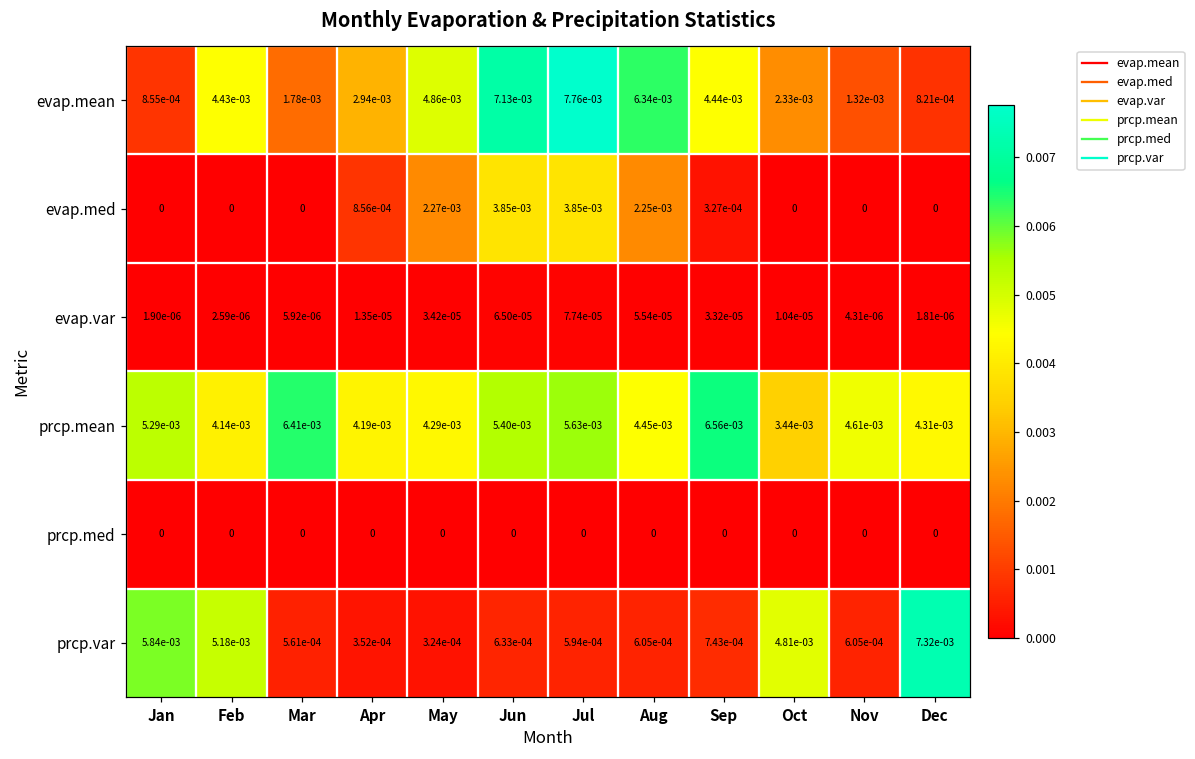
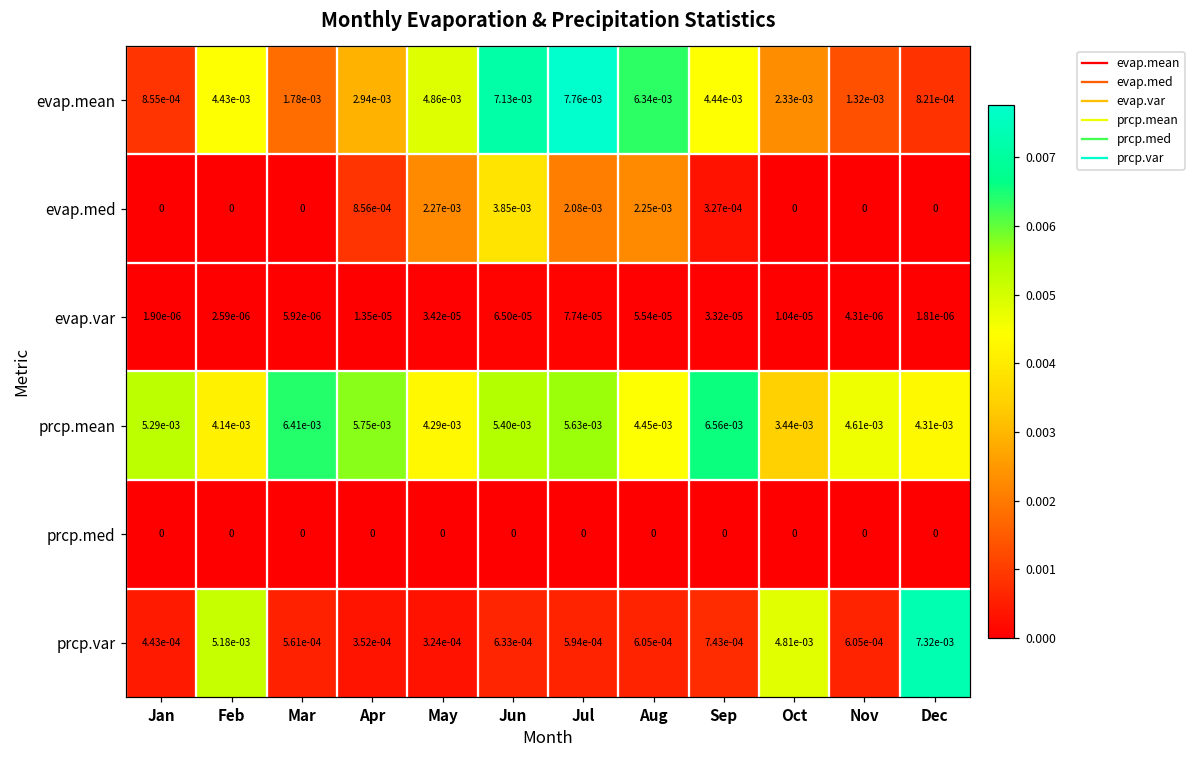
evap.med, Jul: 3.85e-03 -> 2.08e-03
prcp.mean, Apr: 4.19e-03 -> 5.75e-03
prcp.var, Jan: 5.84e-03 -> 4.43e-04
